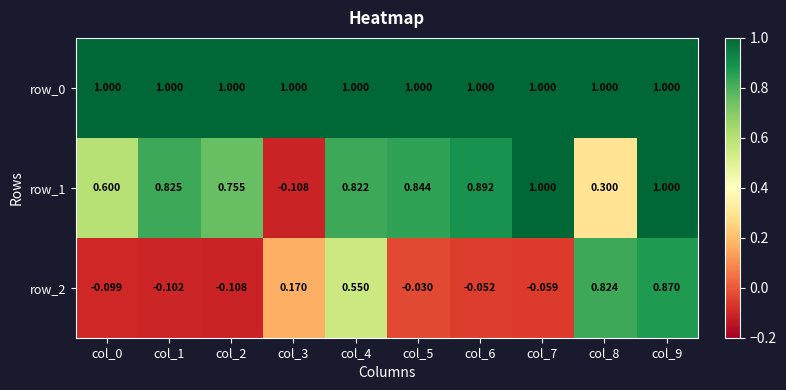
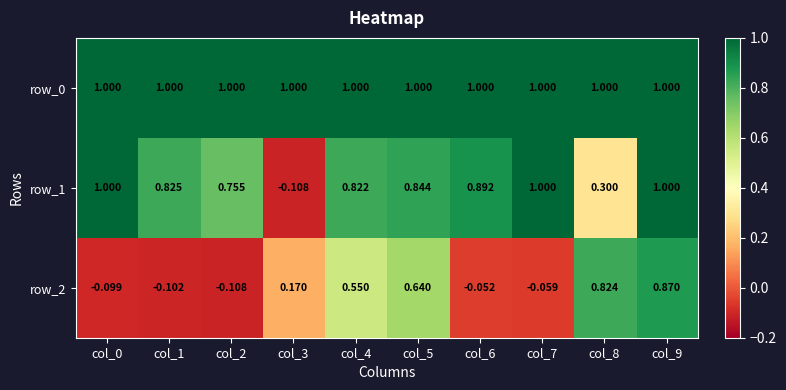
row_1, col_0: 0.600 -> 1.000
row_2, col_5: -0.030 -> 0.640
